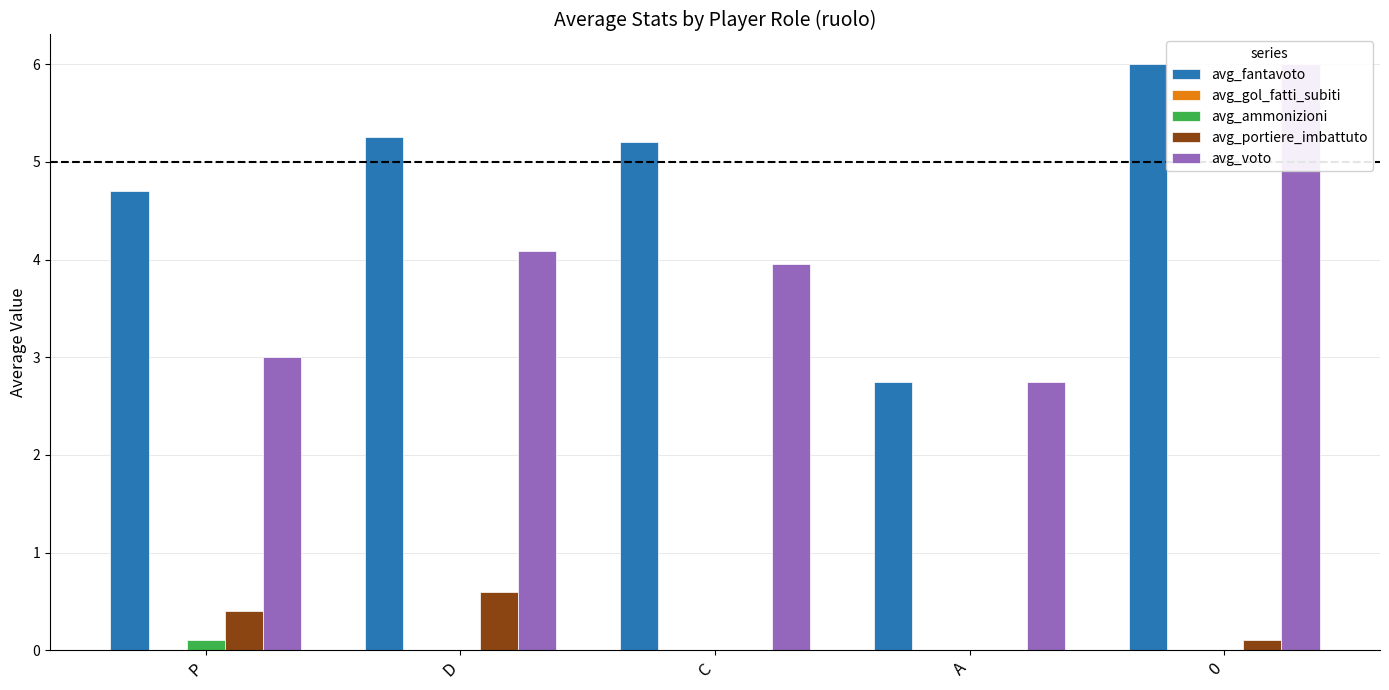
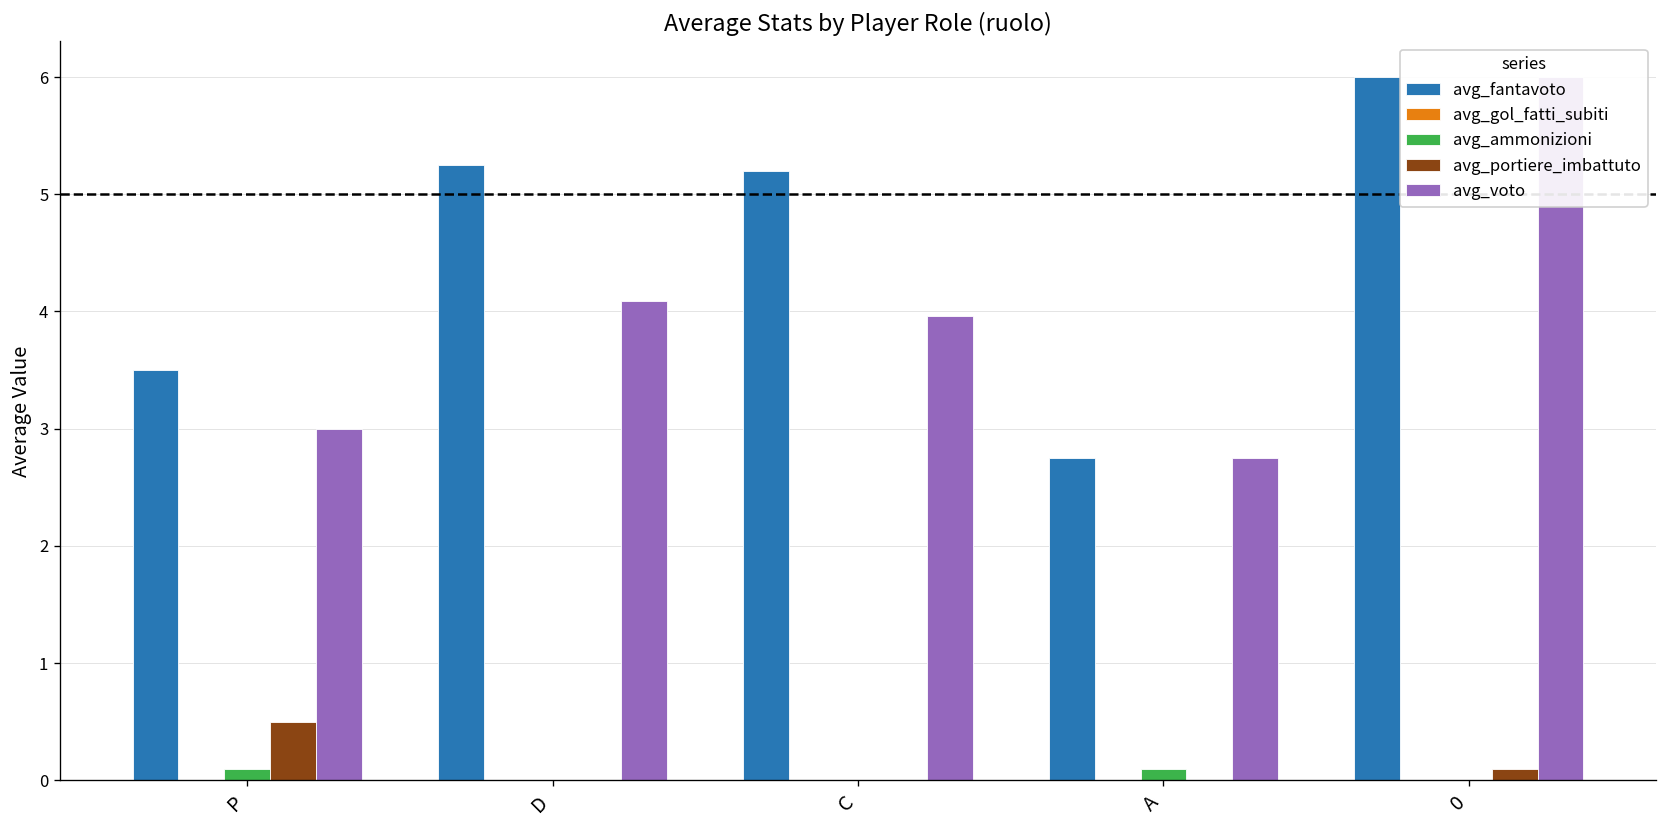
avg_fantavoto, P: 4.7 -> 3.5
avg_portiere_imbattuto, P: 0.4 -> 0.5
avg_portiere_imbattuto, D: 0.6 -> 0.0
avg_ammonizioni, A: 0.0 -> 0.1
